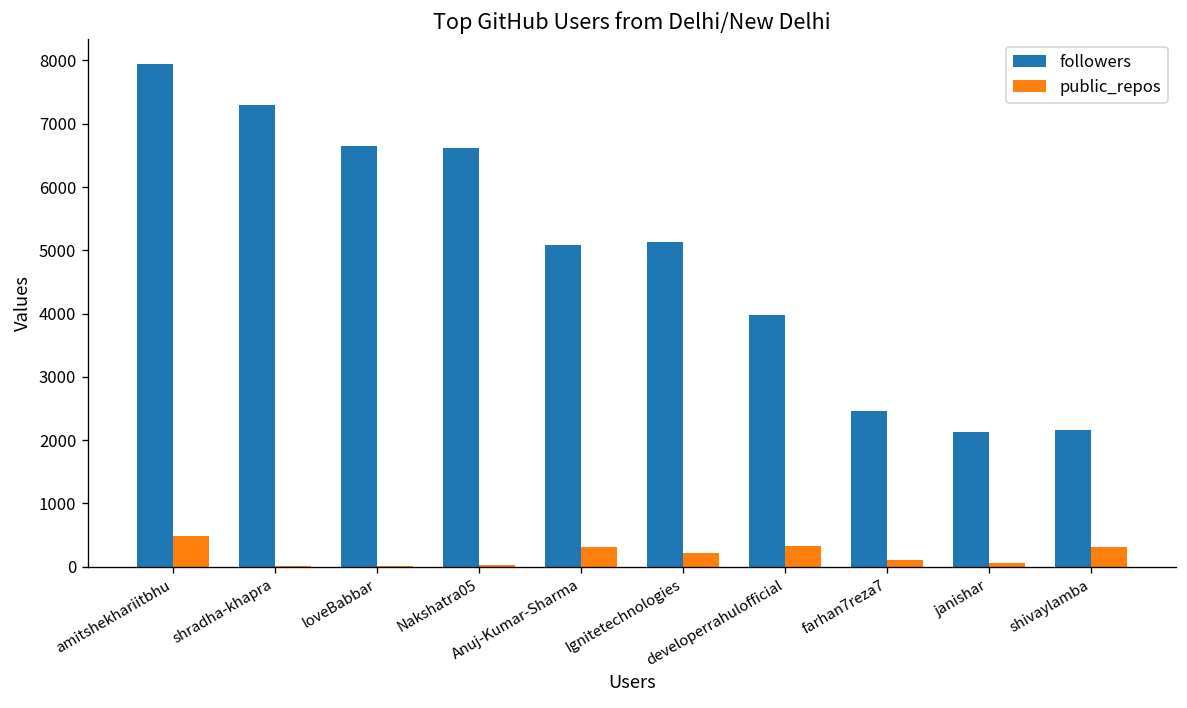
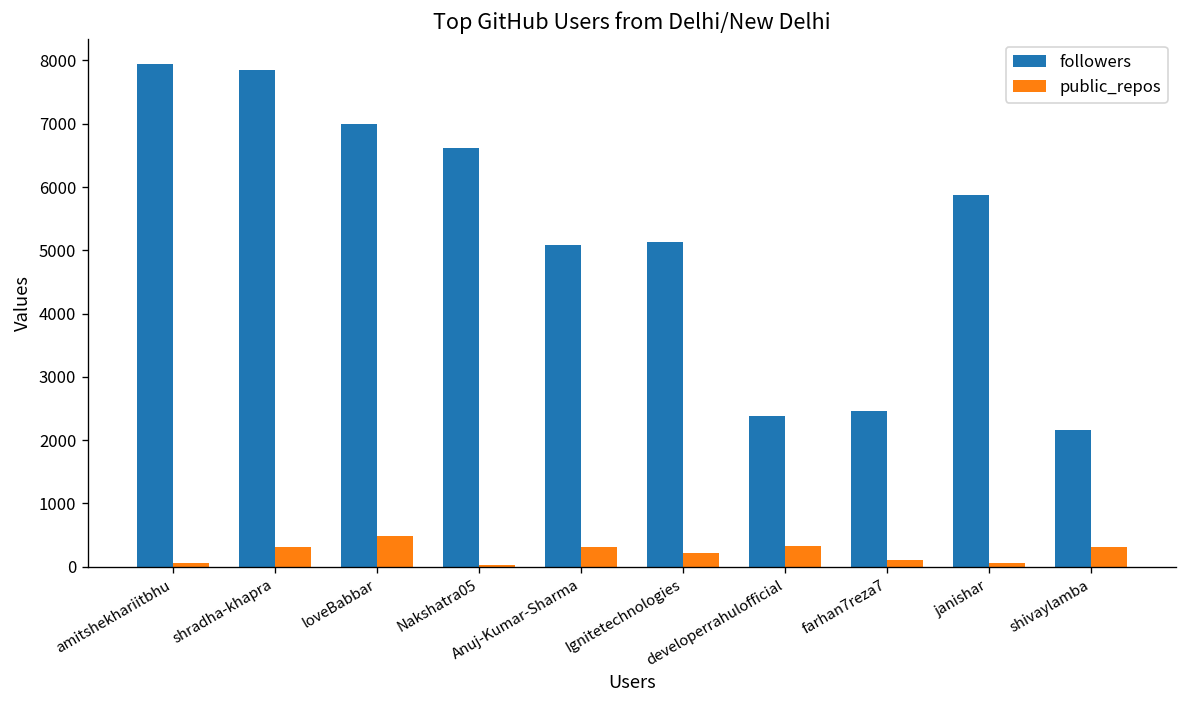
public_repos, amitshekhariitbhu: 500 -> 100
followers, shradha-khapra: 7300 -> 7900
public_repos, shradha-khapra: 0 -> 300
followers, loveBabbar: 6600 -> 7000
public_repos, loveBabbar: 0 -> 500
followers, developerrahulofficial: 4000 -> 2400
followers, janishar: 2100 -> 5900
